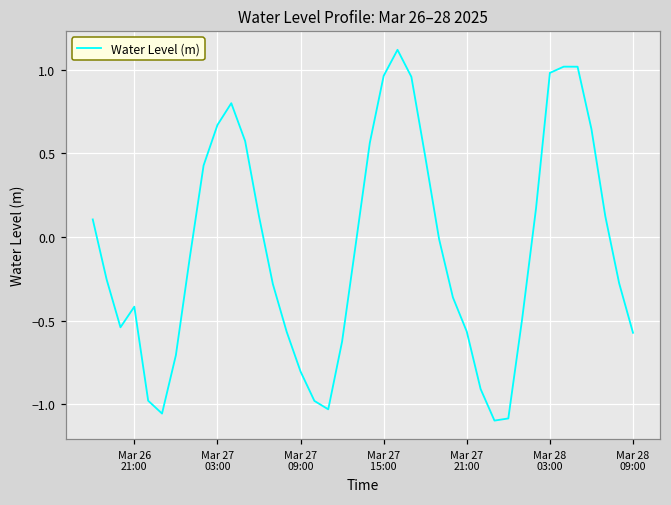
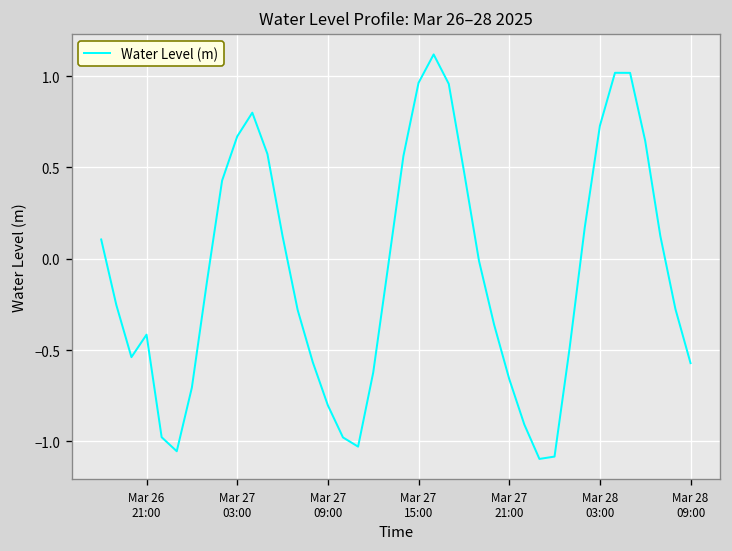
Mar 27 21:00: -0.56 -> -0.66
Mar 28 03:00: 0.98 -> 0.73
